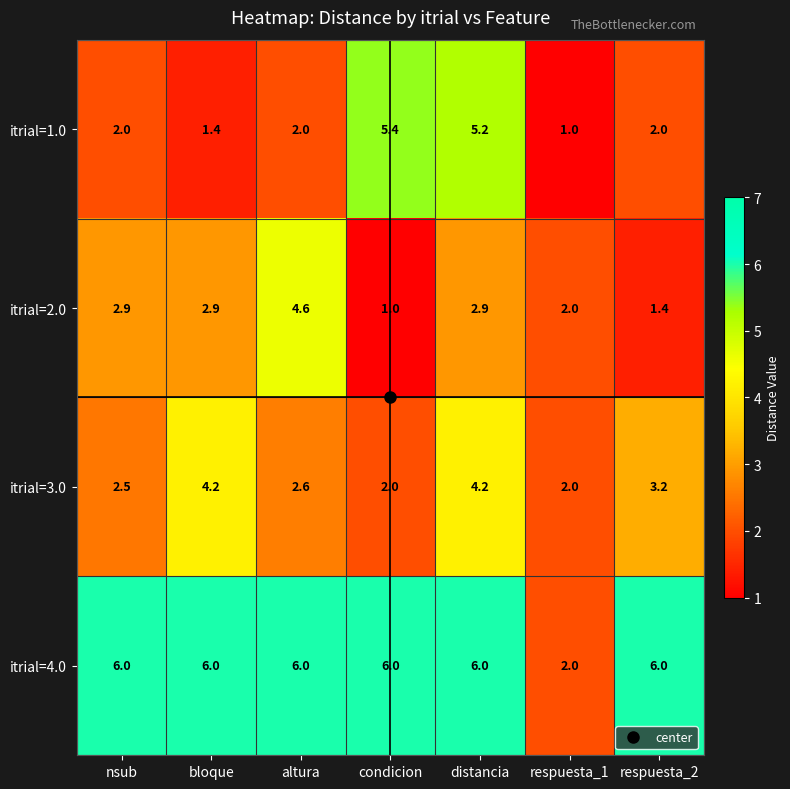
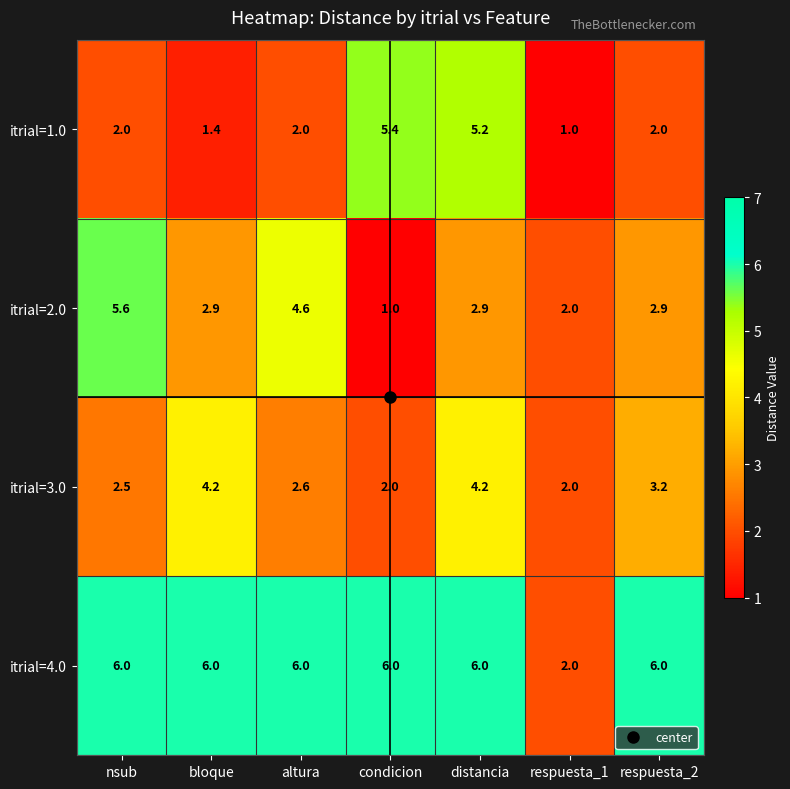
itrial=2.0, nsub: 2.9 -> 5.6
itrial=2.0, respuesta_2: 1.4 -> 2.9
